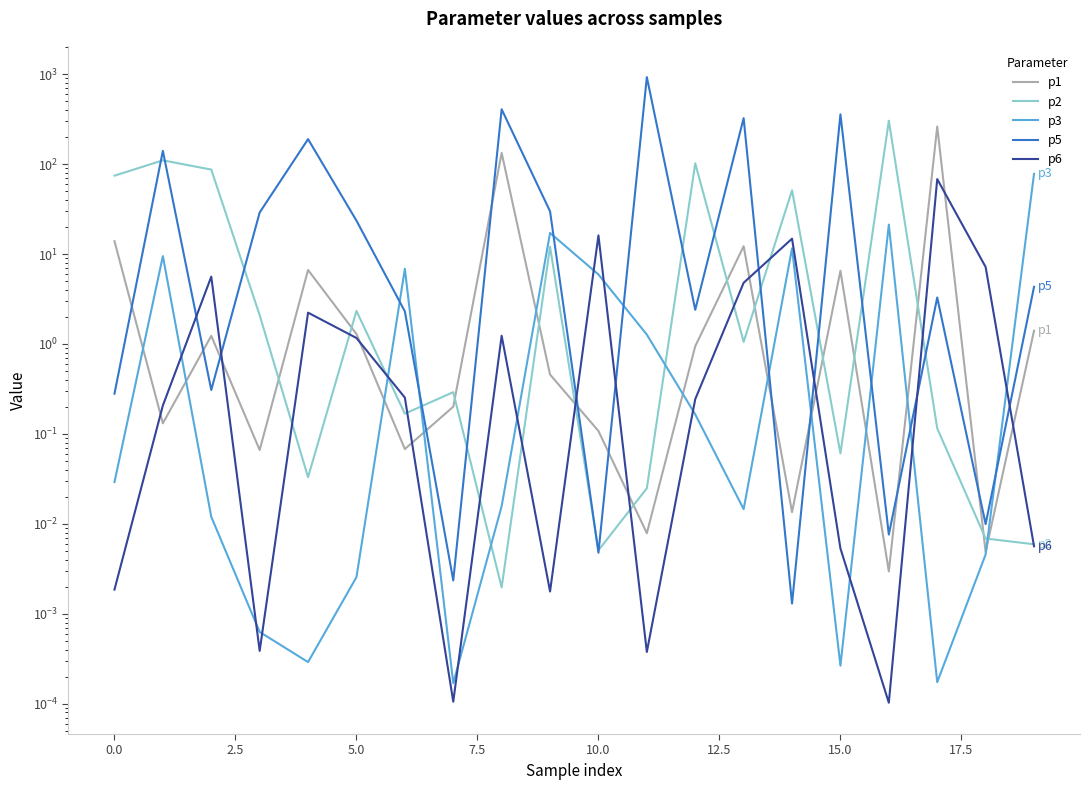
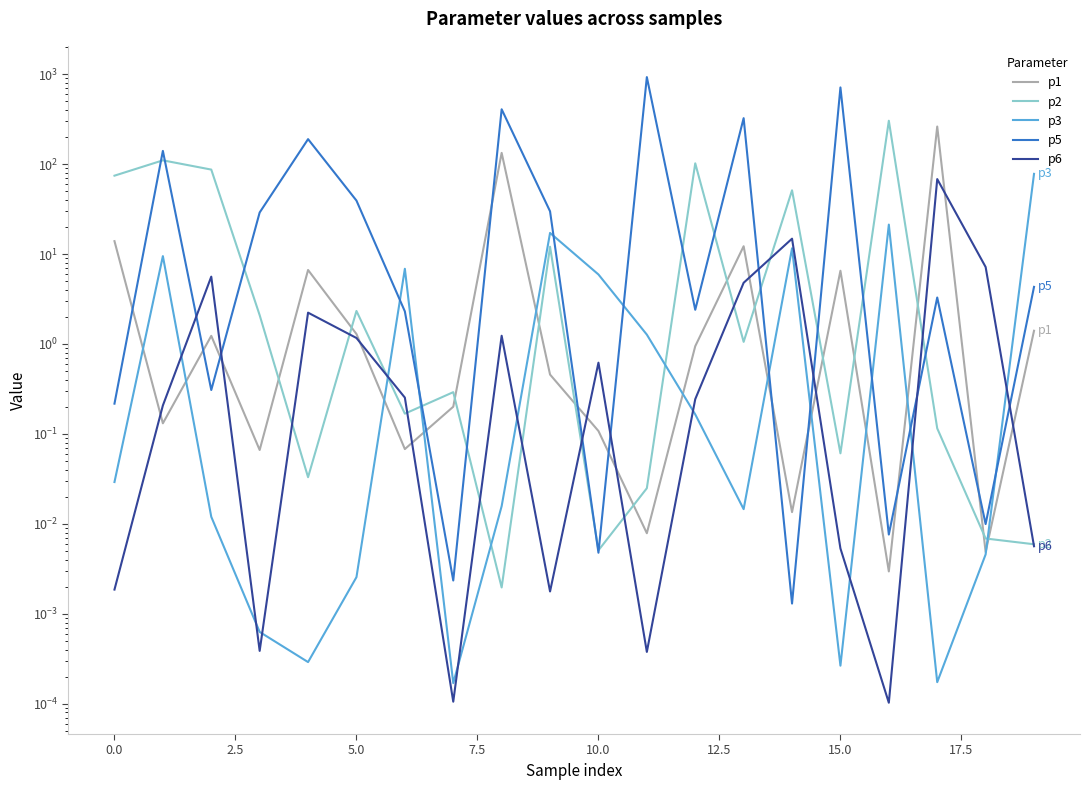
p5, 0.0: 0.28 -> 0.22
p5, 5.0: 24 -> 40
p6, 10.0: 16 -> 0.6
p5, 15.0: 360 -> 700
